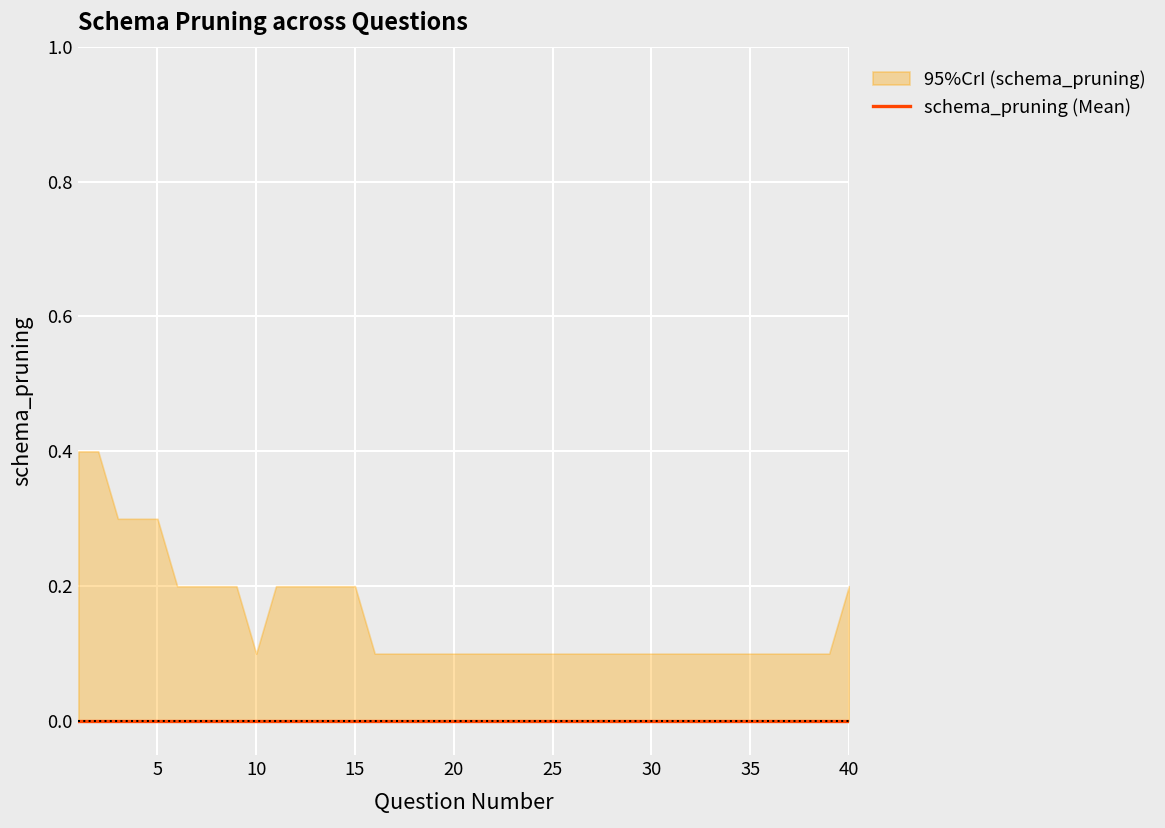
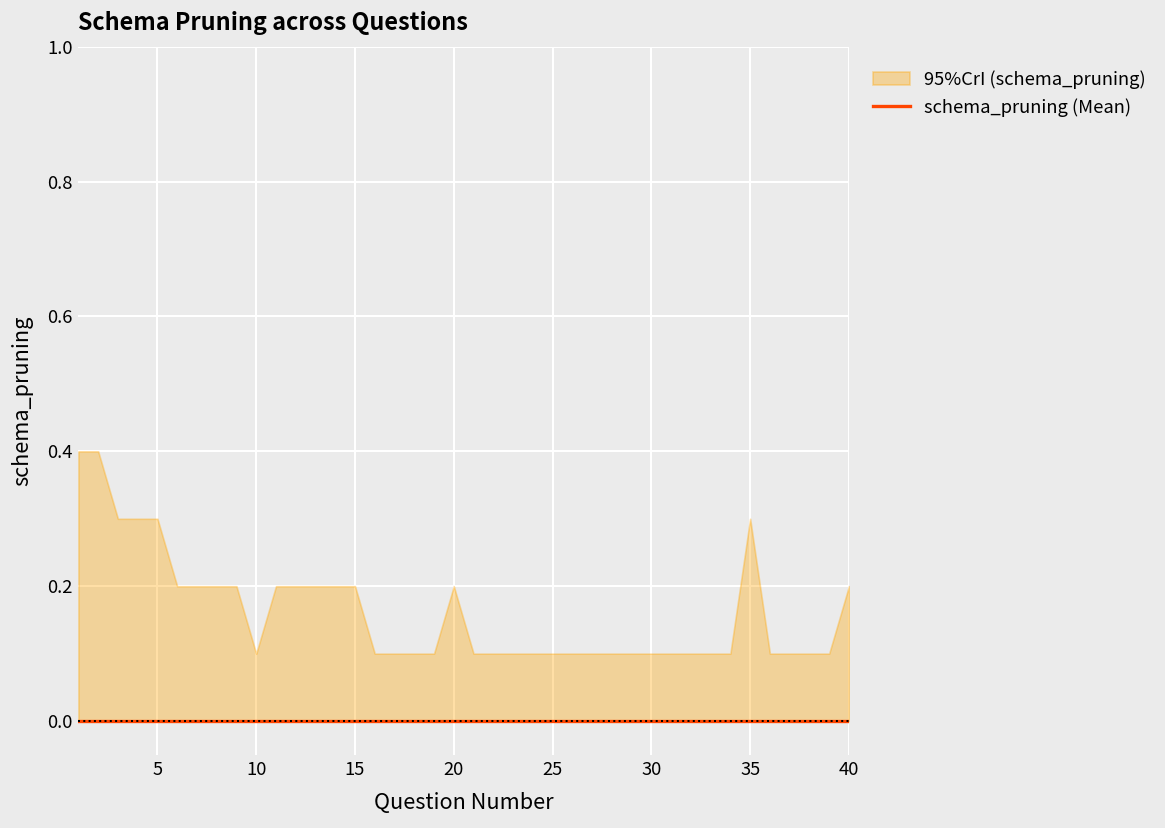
95%CrI (schema_pruning), 20: 0.1 -> 0.2
95%CrI (schema_pruning), 35: 0.1 -> 0.3
